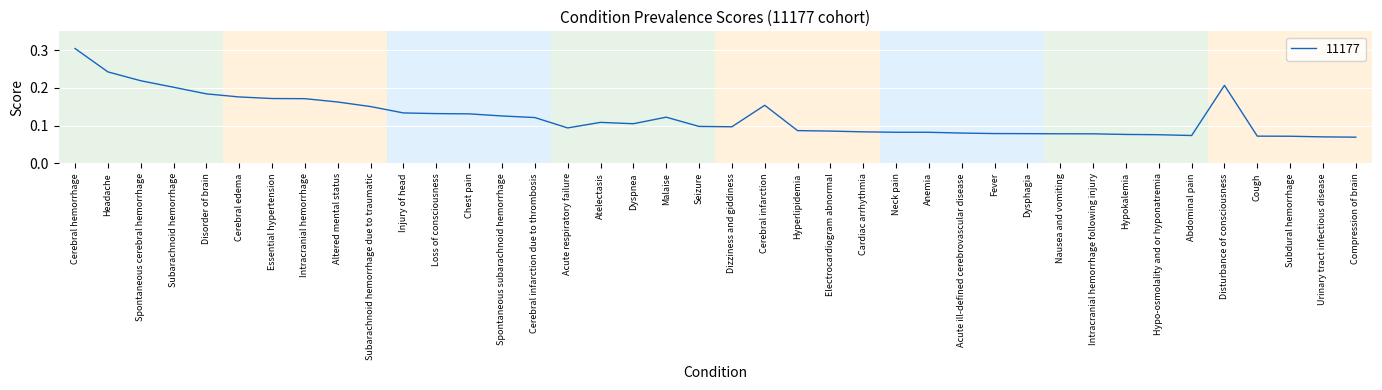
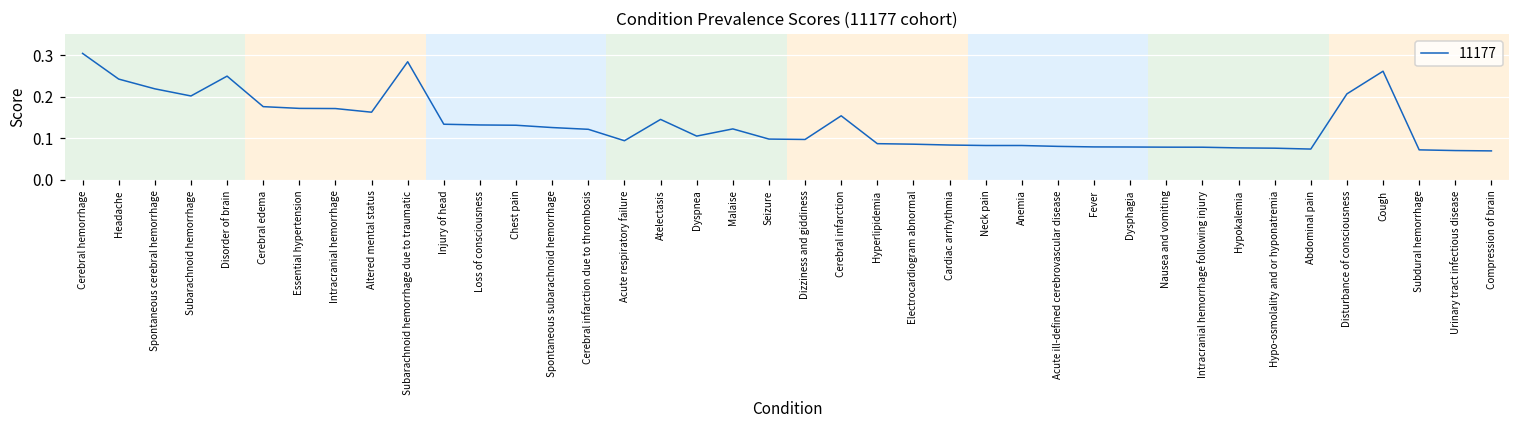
Disorder of brain: 0.18 -> 0.25
Subarachnoid hemorrhage due to traumatic: 0.15 -> 0.28
Atelectasis: 0.11 -> 0.15
Cough: 0.07 -> 0.26
